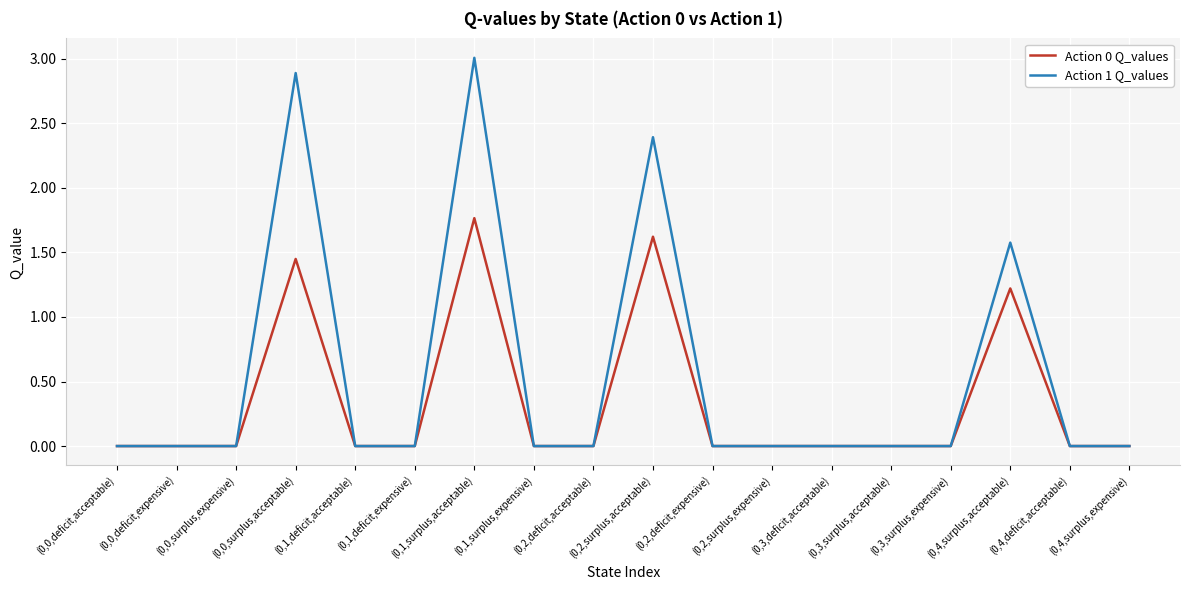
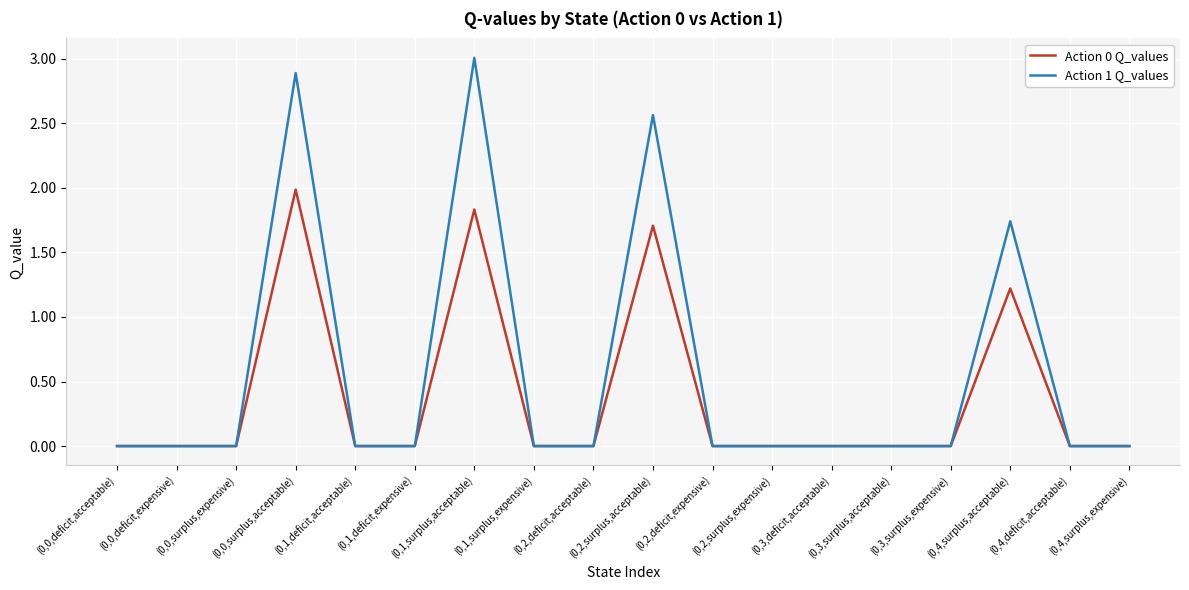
Action 0 Q_values, (0,0,surplus,acceptable): 1.45 -> 1.99
Action 0 Q_values, (0,1,surplus,acceptable): 1.77 -> 1.83
Action 0 Q_values, (0,2,surplus,acceptable): 1.62 -> 1.71
Action 1 Q_values, (0,2,surplus,acceptable): 2.39 -> 2.56
Action 1 Q_values, (0,4,surplus,acceptable): 1.58 -> 1.74
